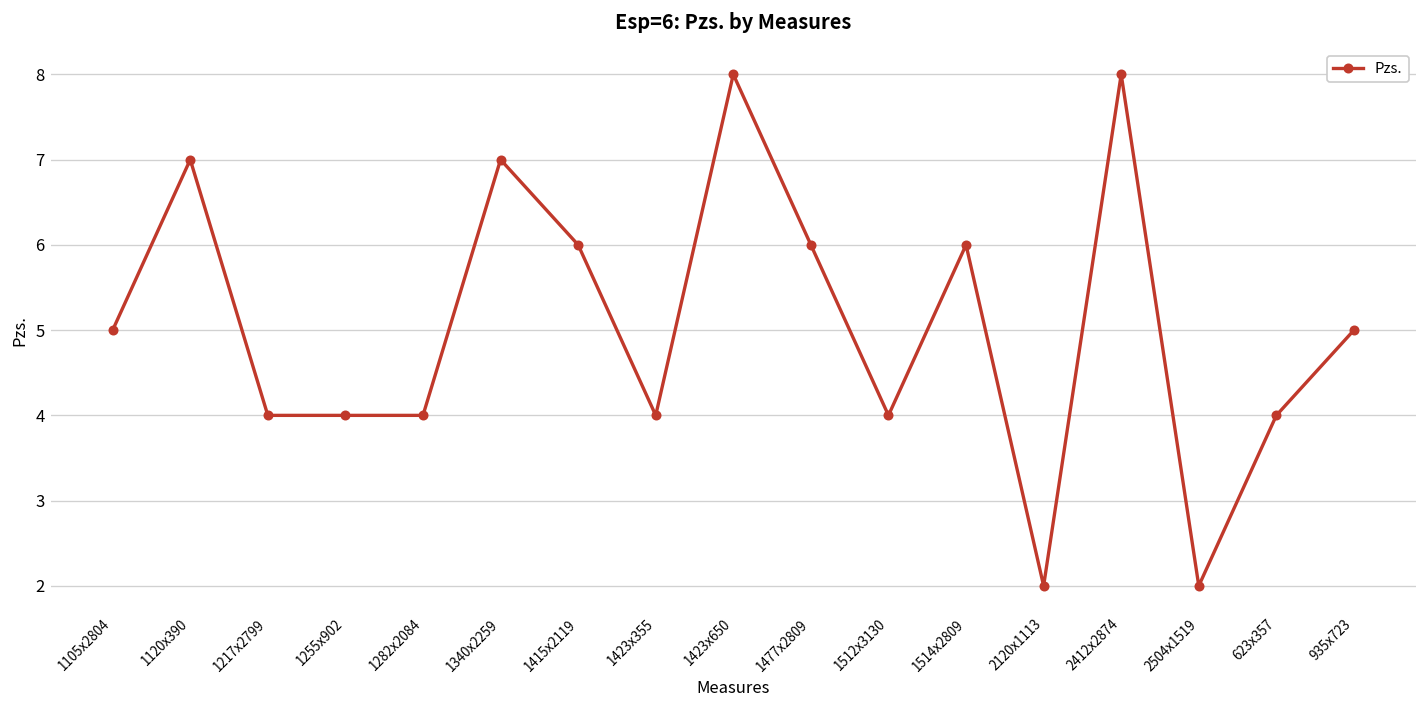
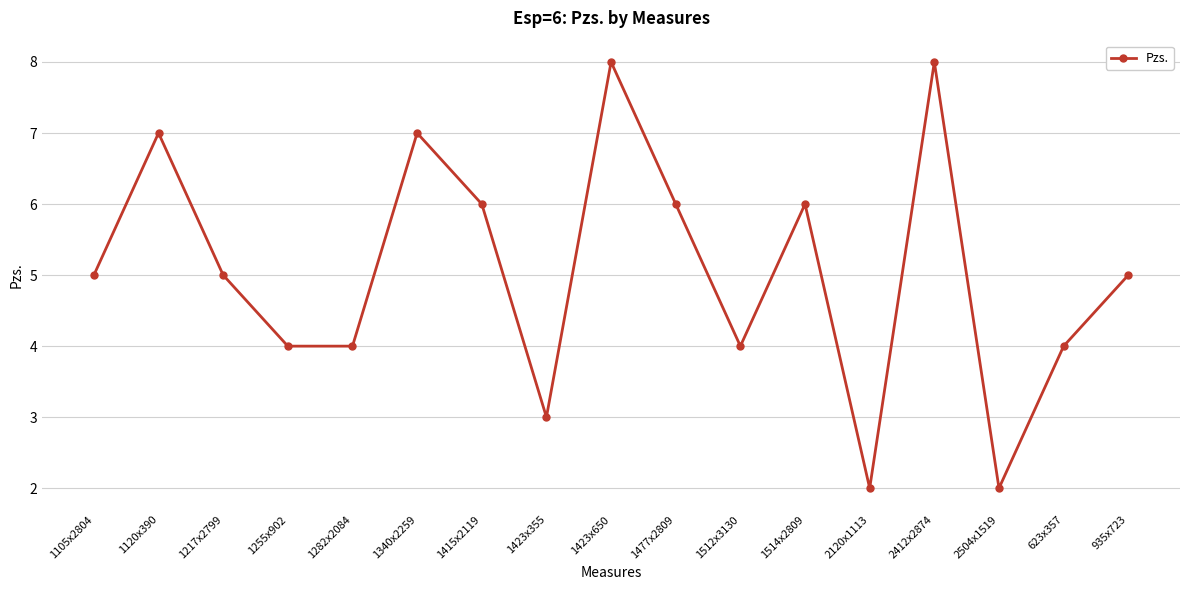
1217x2799: 4 -> 5
1423x355: 4 -> 3
